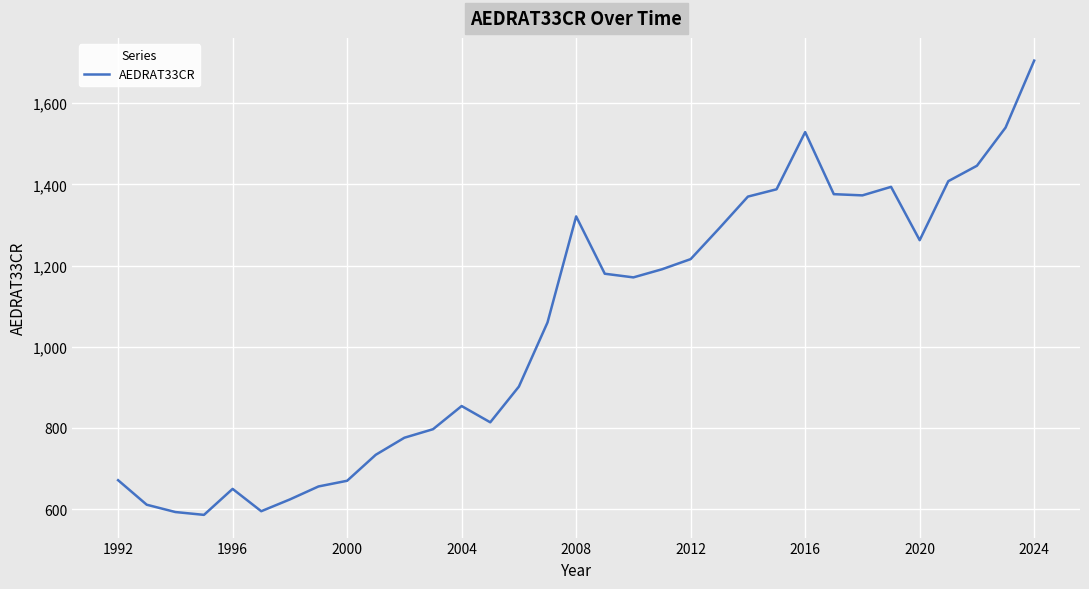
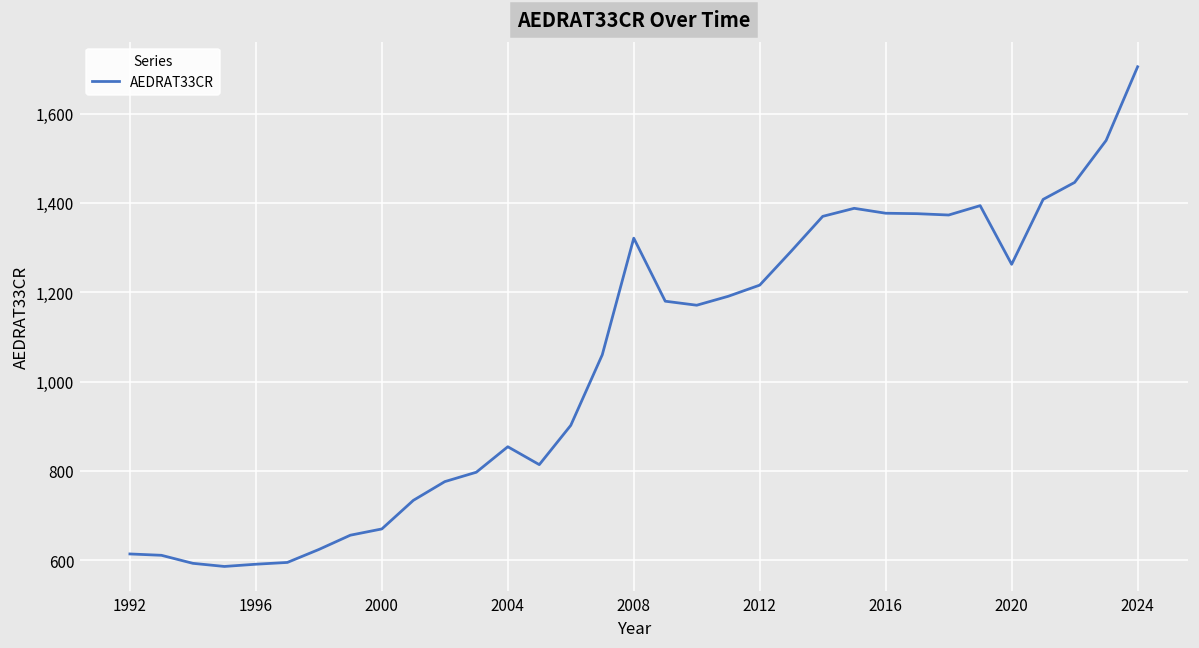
1992: 670 -> 610
1996: 650 -> 590
2016: 1,530 -> 1,380
